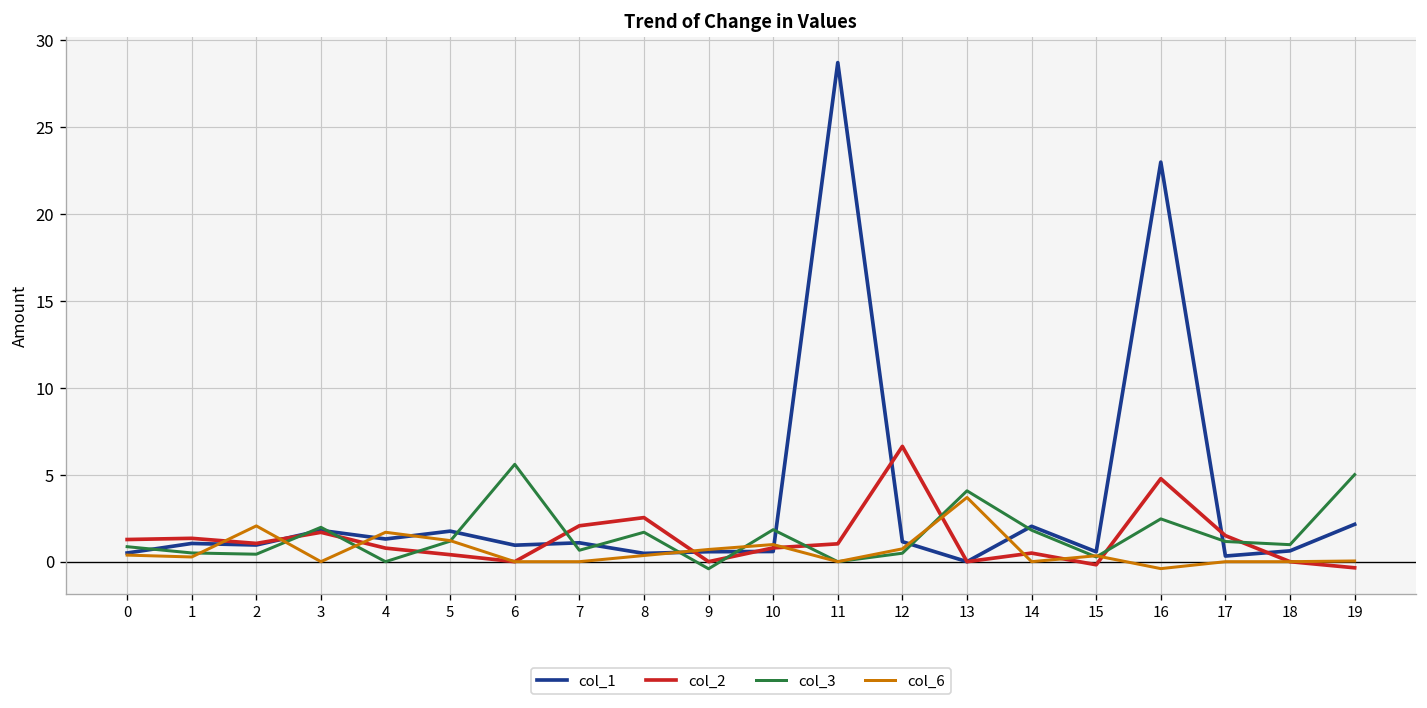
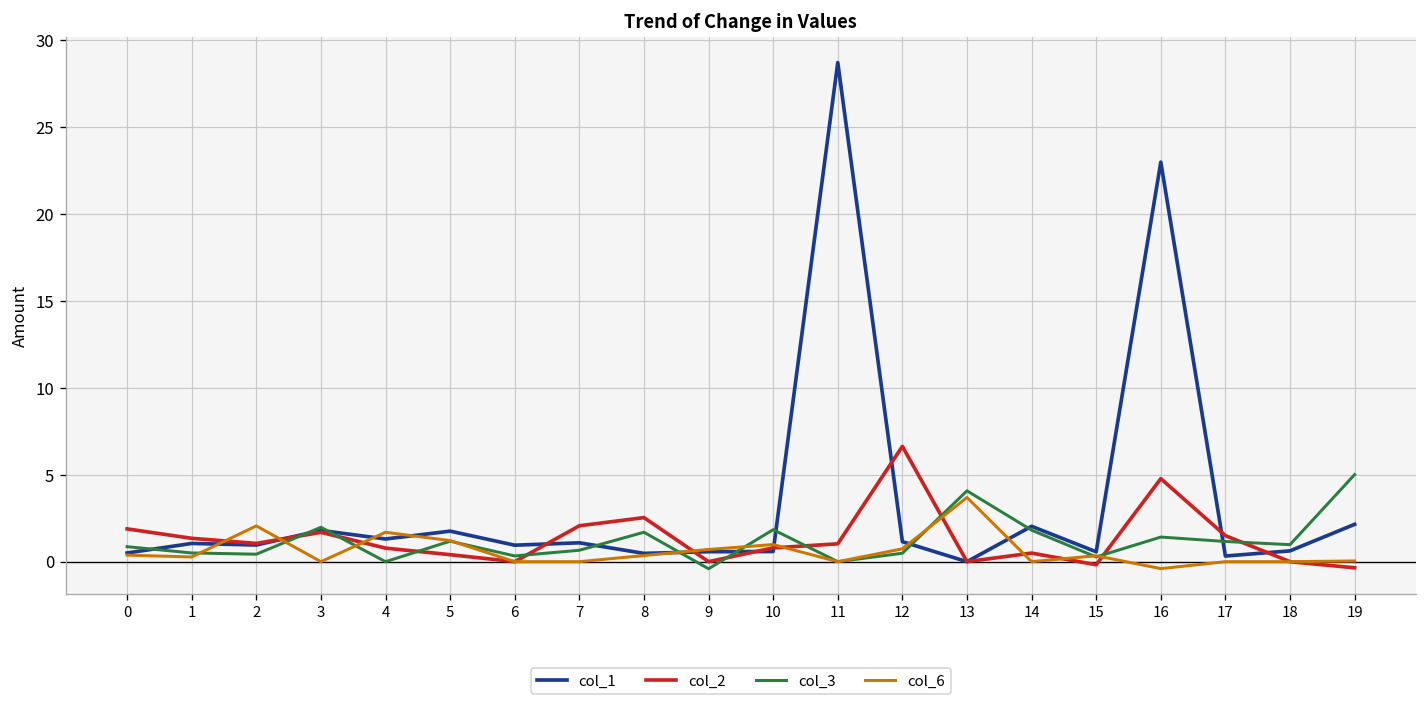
col_2, 0: 1.3 -> 1.9
col_3, 6: 5.6 -> 0.3
col_3, 16: 2.5 -> 1.4
